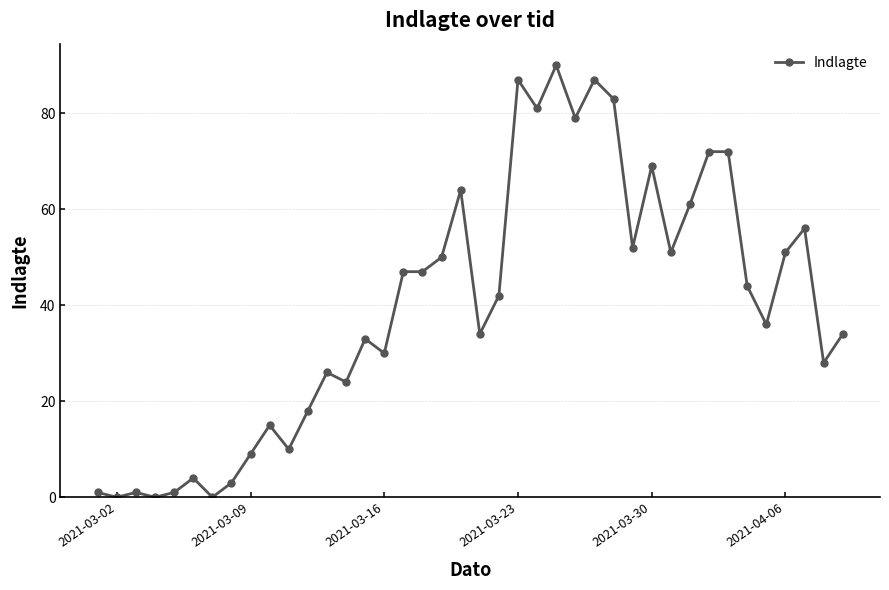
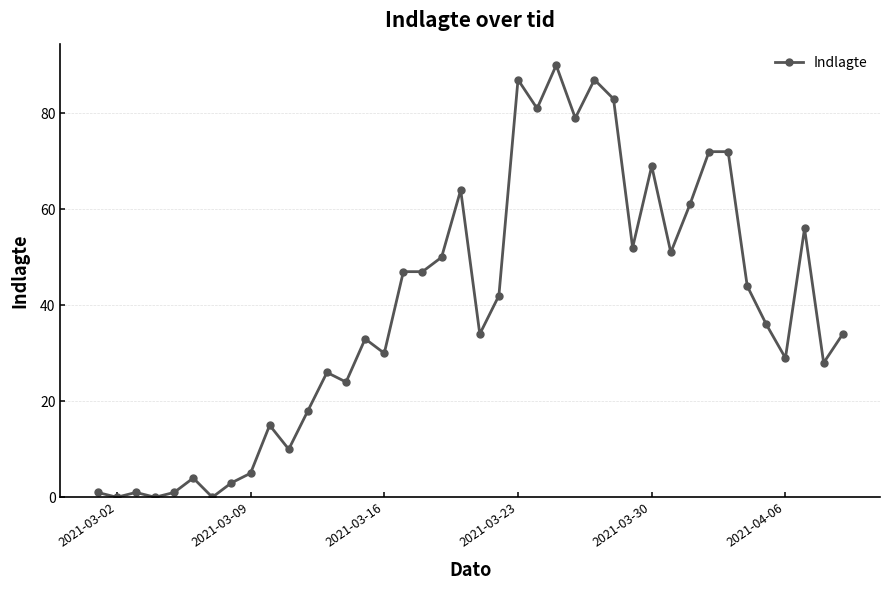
2021-03-09: 9 -> 5
2021-04-06: 51 -> 29
